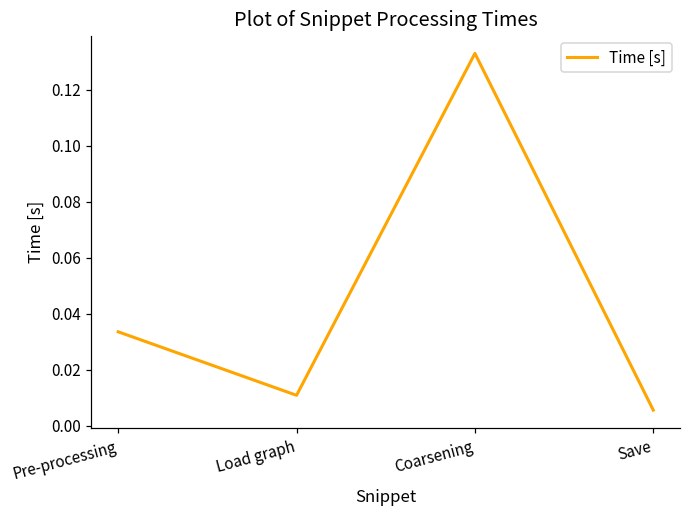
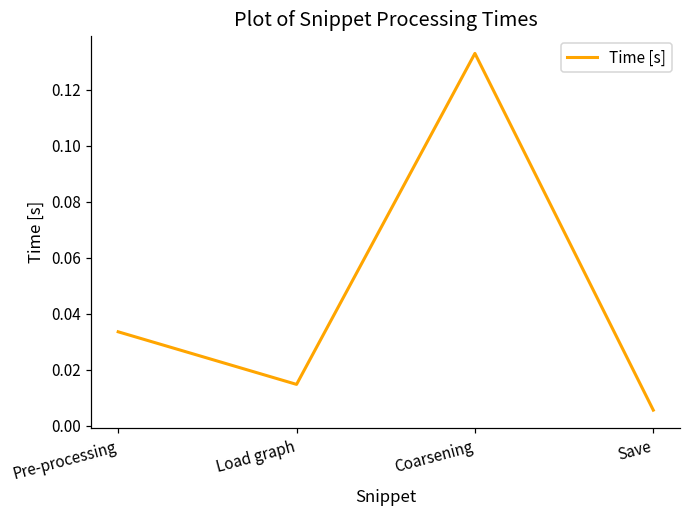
Load graph: 0.011 -> 0.015
